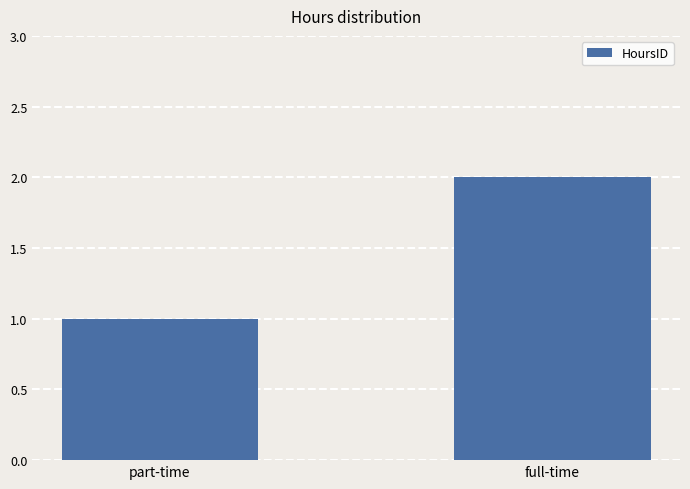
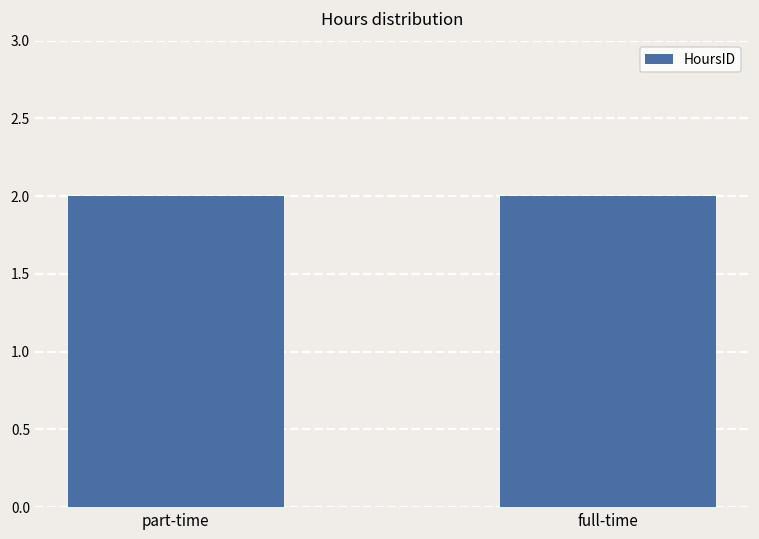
part-time: 1 -> 2
